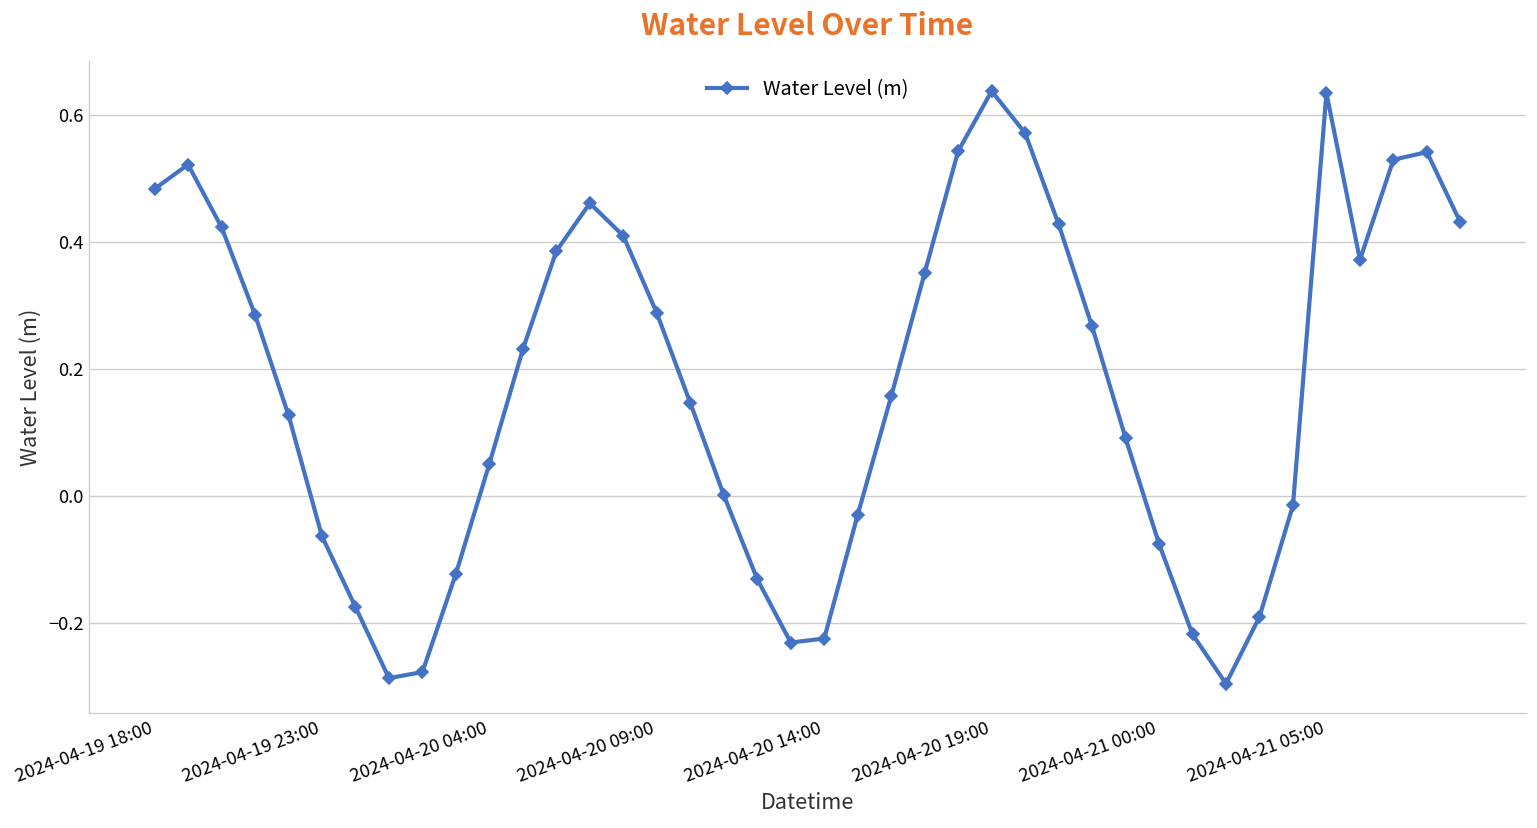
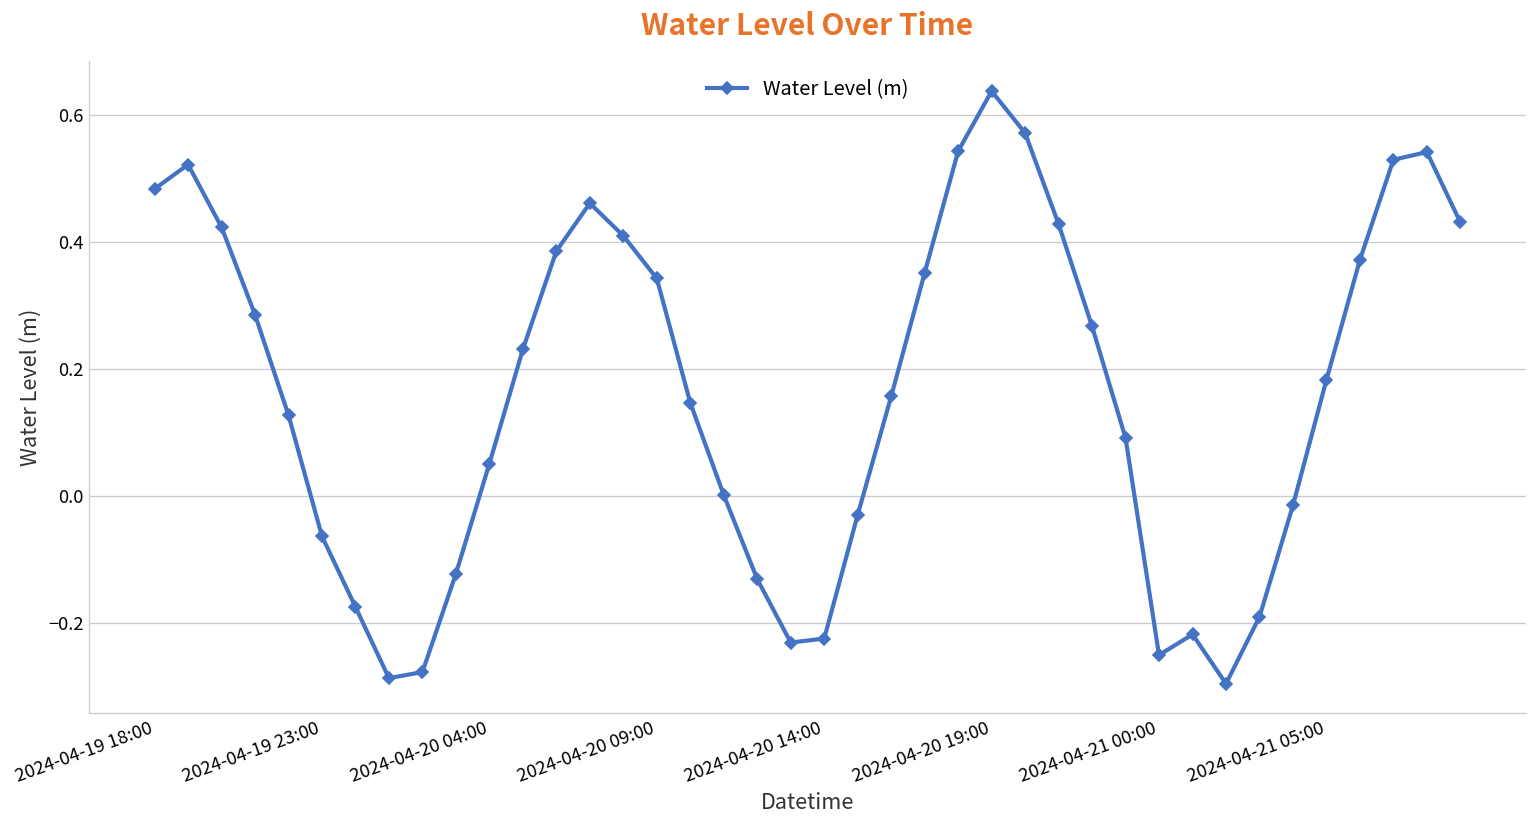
2024-04-20 09:00: 0.29 -> 0.34
2024-04-21 00:00: -0.08 -> -0.25
2024-04-21 05:00: 0.63 -> 0.18
